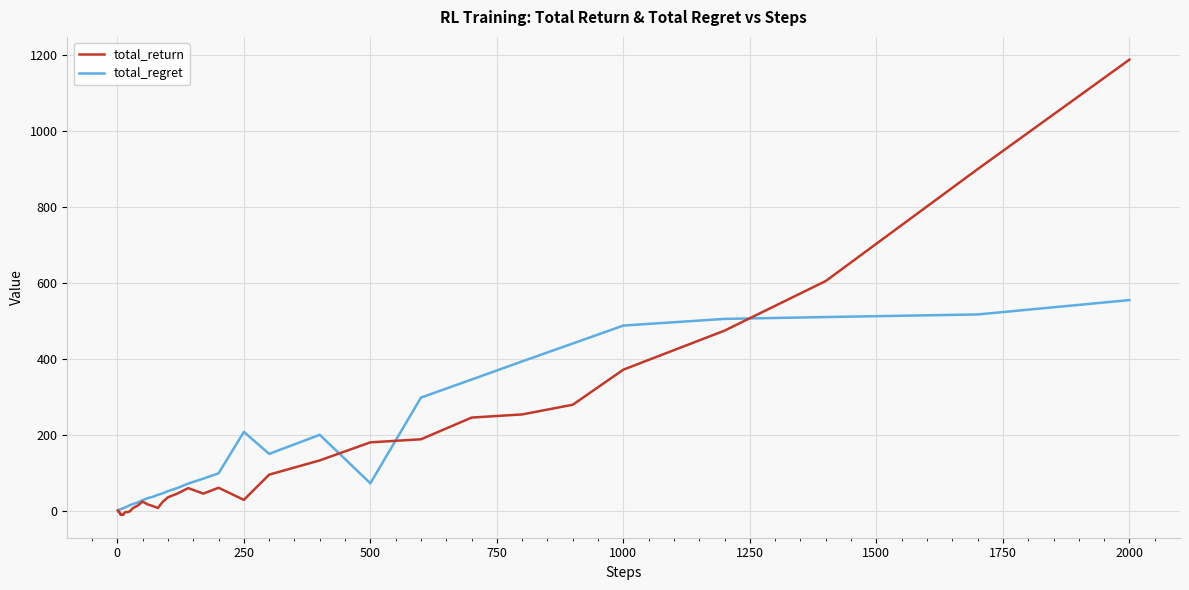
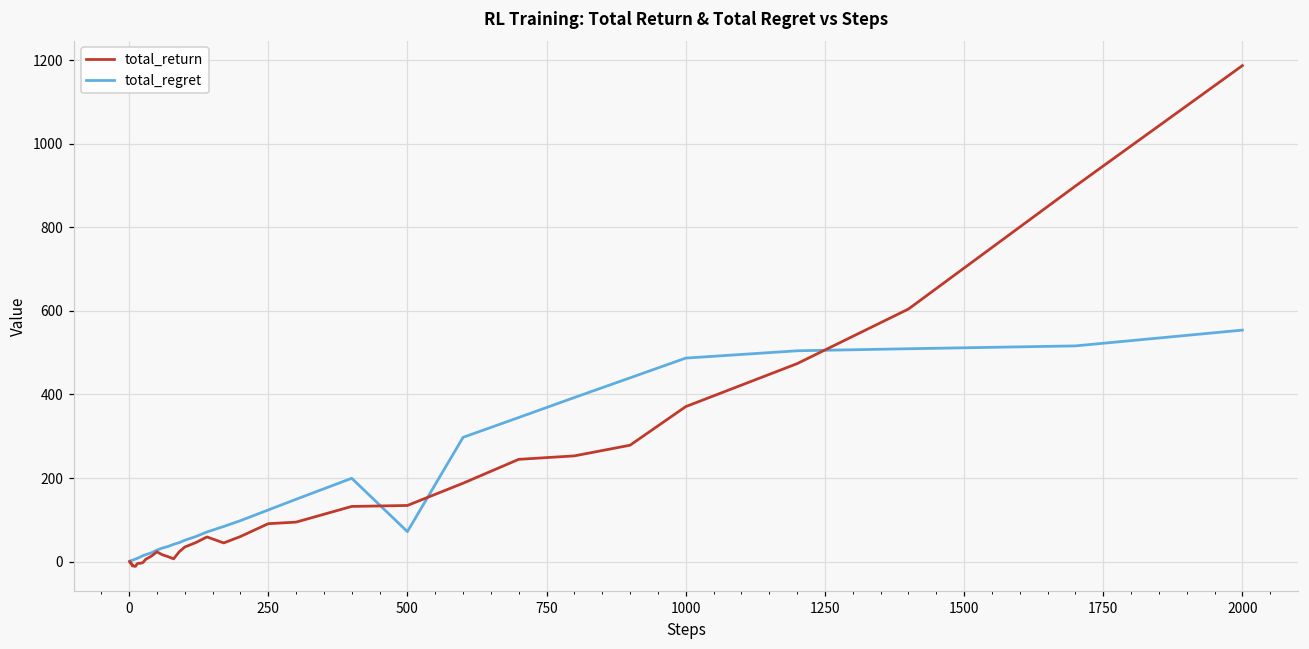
total_return, 250: 30 -> 90
total_regret, 250: 210 -> 120
total_return, 500: 180 -> 130
